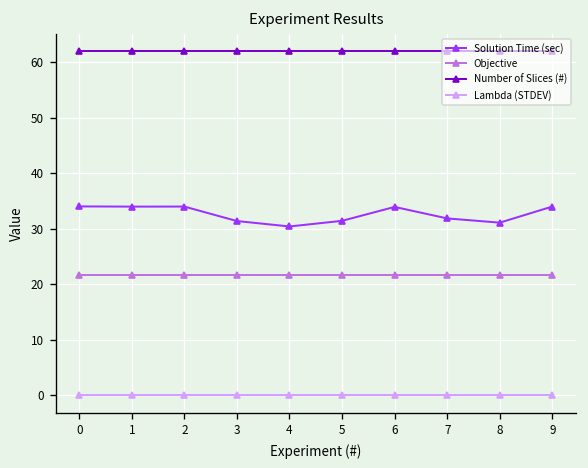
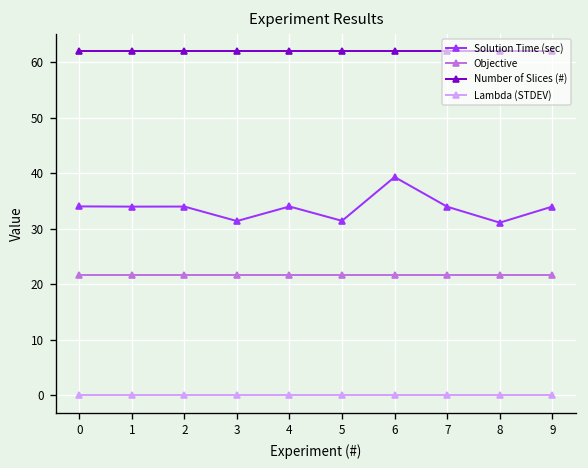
Solution Time (sec), 4: 30 -> 34
Solution Time (sec), 6: 34 -> 39
Solution Time (sec), 7: 32 -> 34
